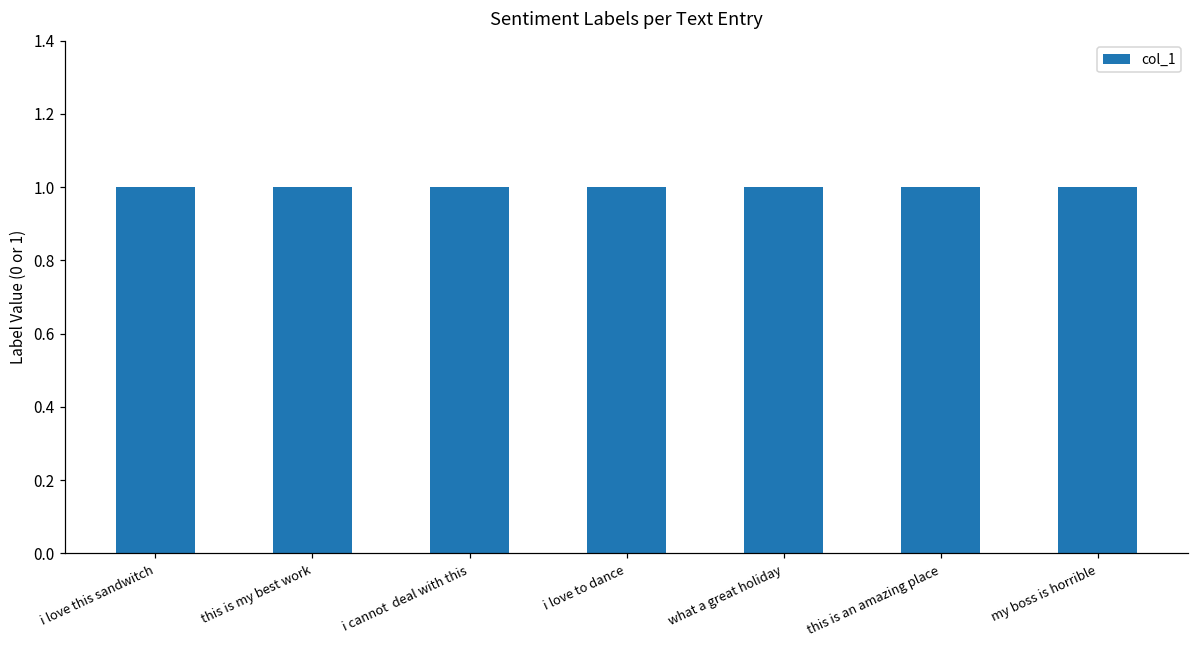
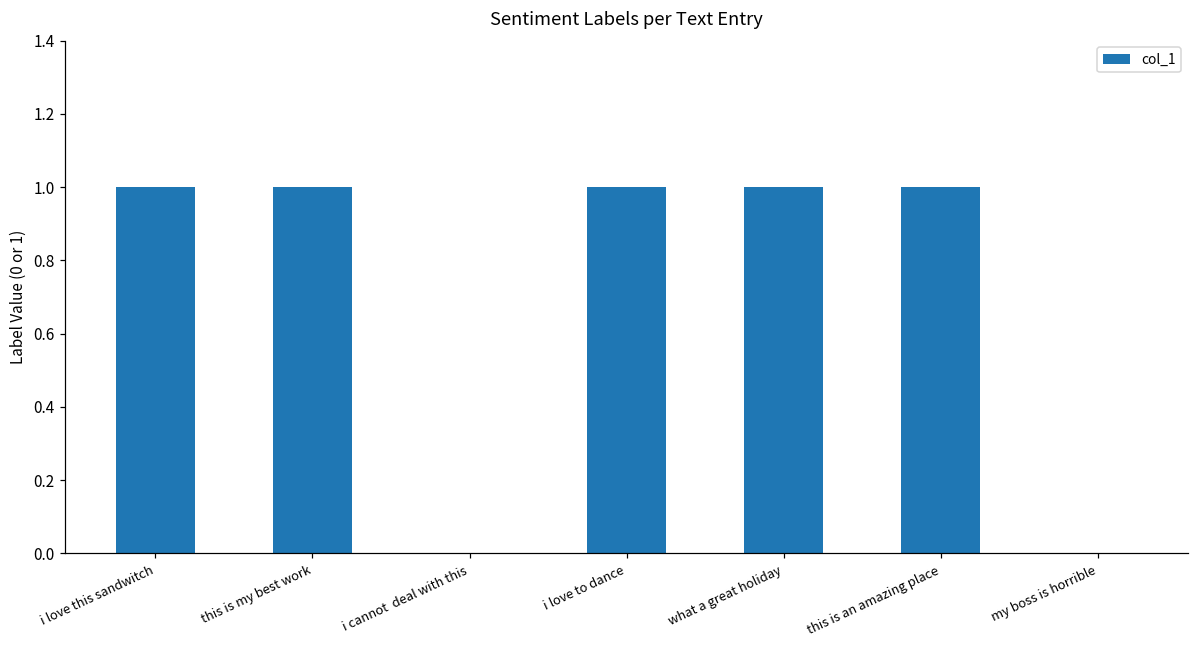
i cannot deal with this: 1 -> 0
my boss is horrible: 1 -> 0
